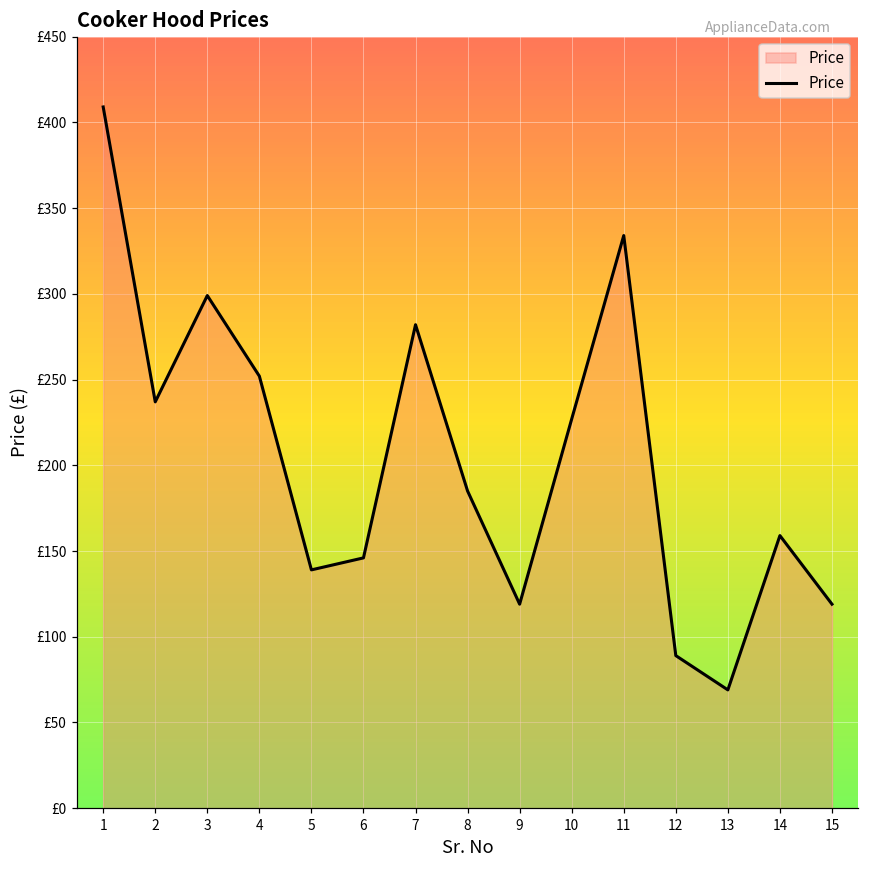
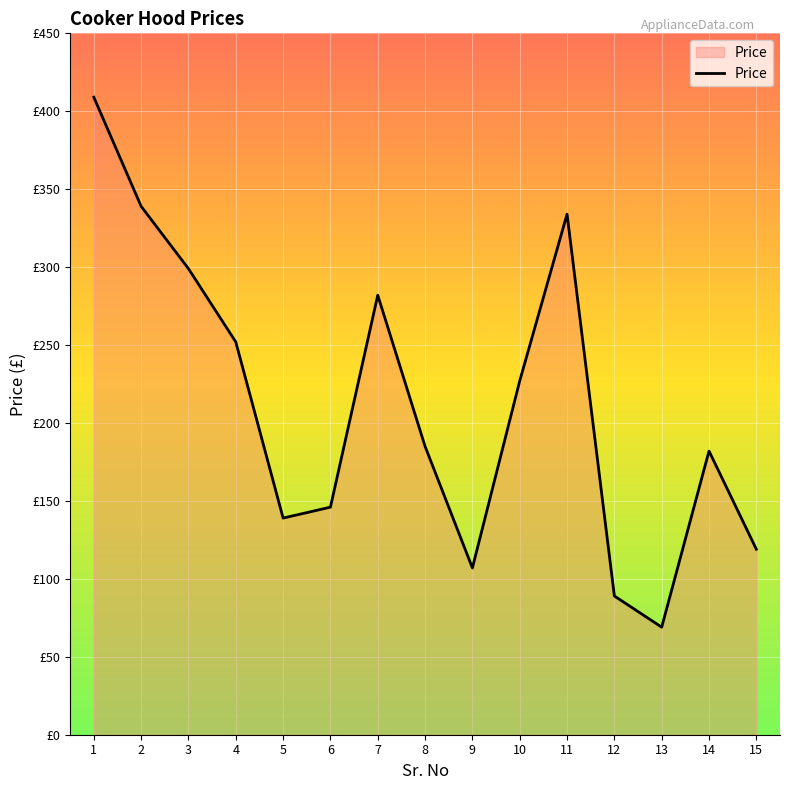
2: £237 -> £339
9: £119 -> £107
14: £159 -> £182
